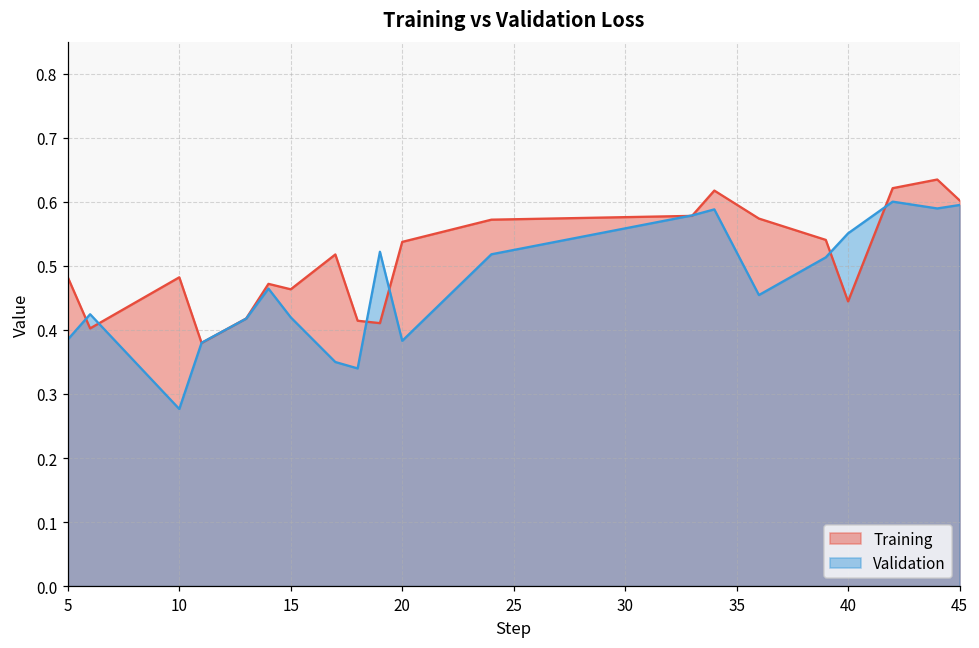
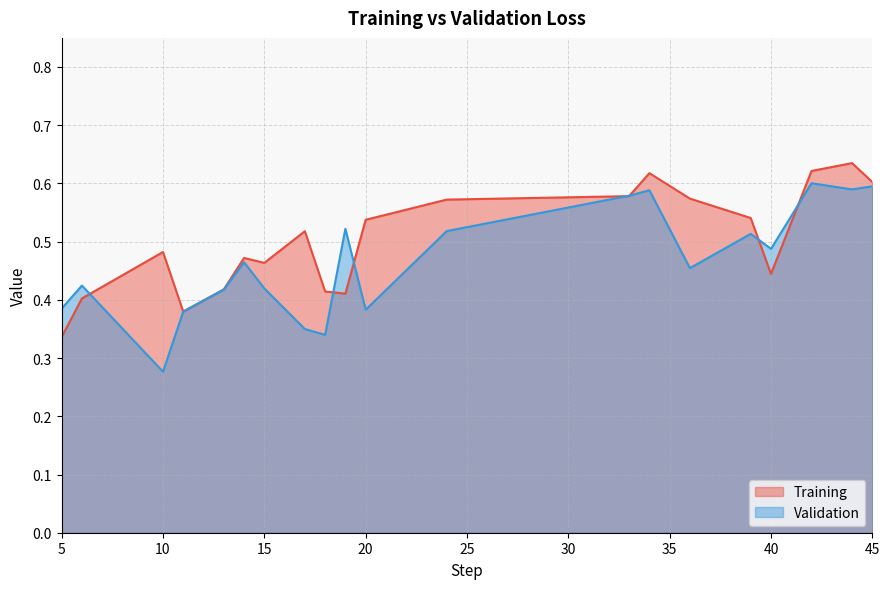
Training, 5: 0.48 -> 0.34
Validation, 40: 0.55 -> 0.49
